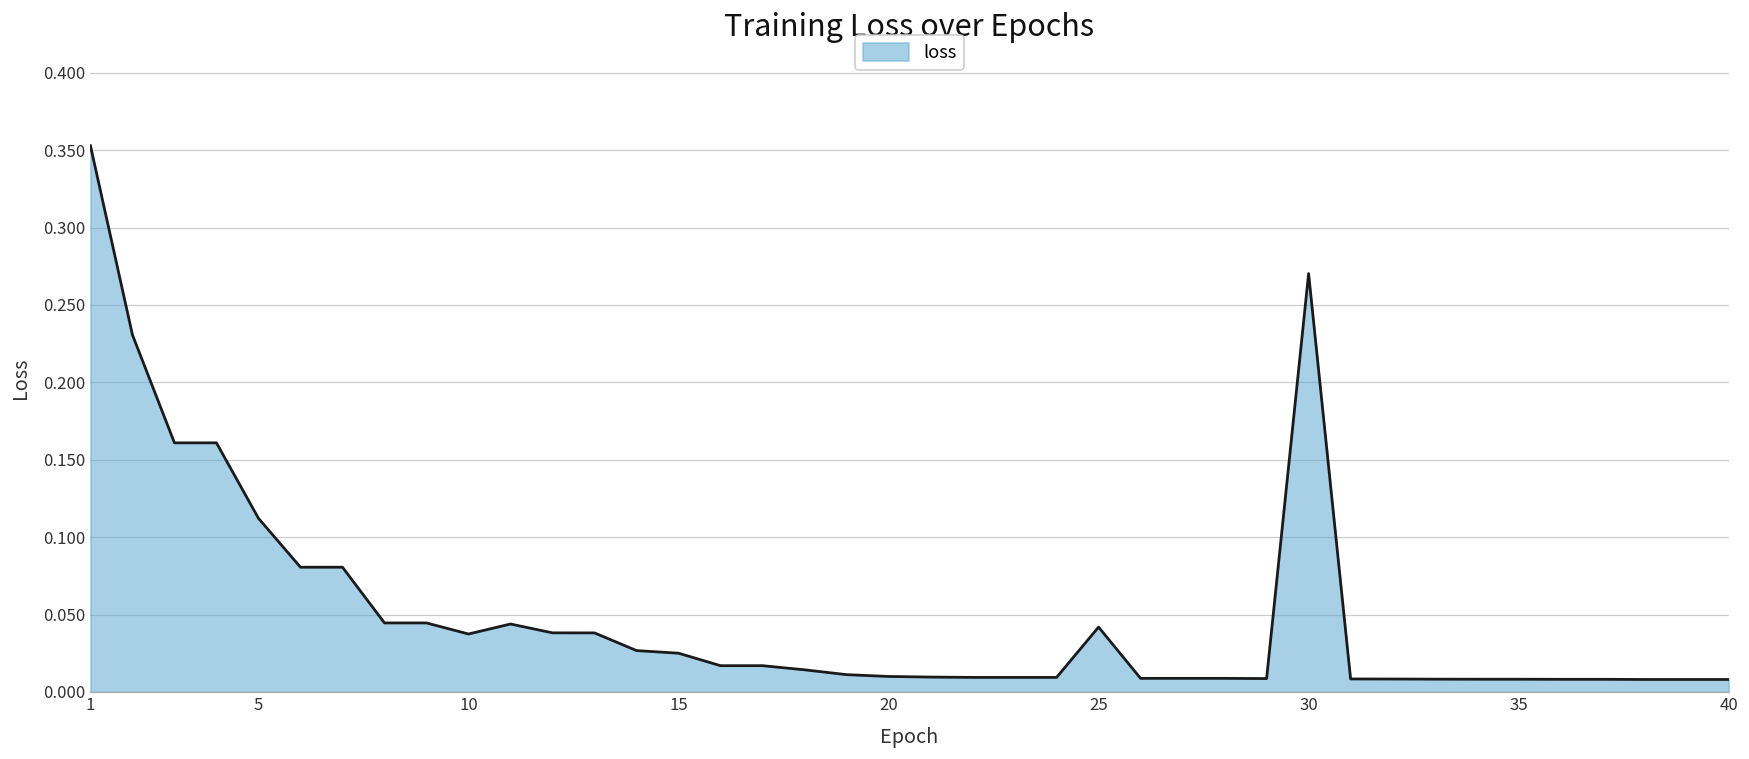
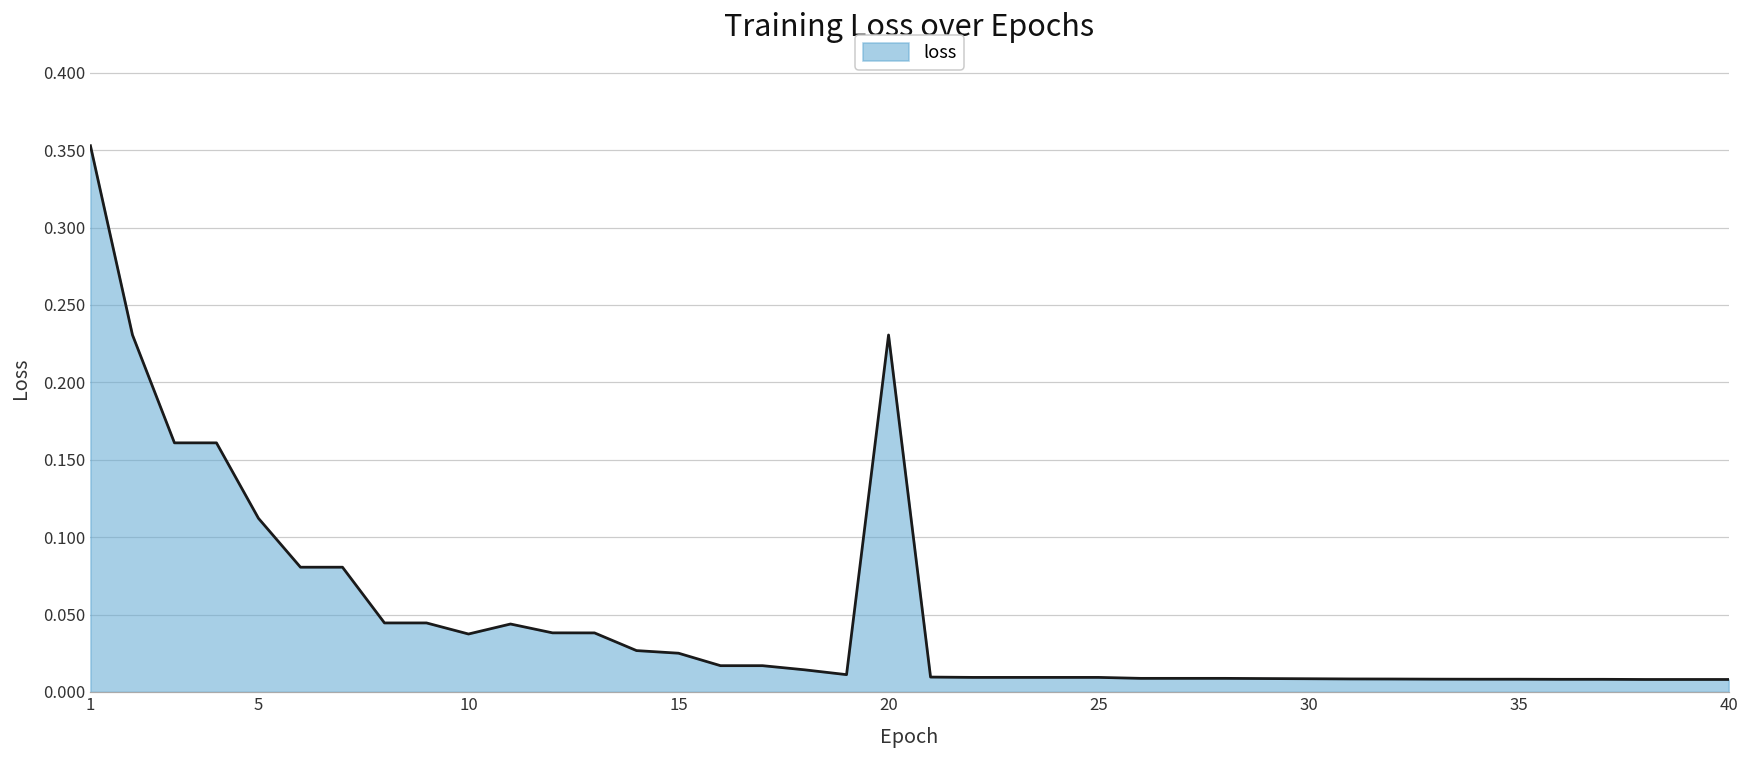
20: 0.010 -> 0.231
25: 0.042 -> 0.009
30: 0.270 -> 0.009
